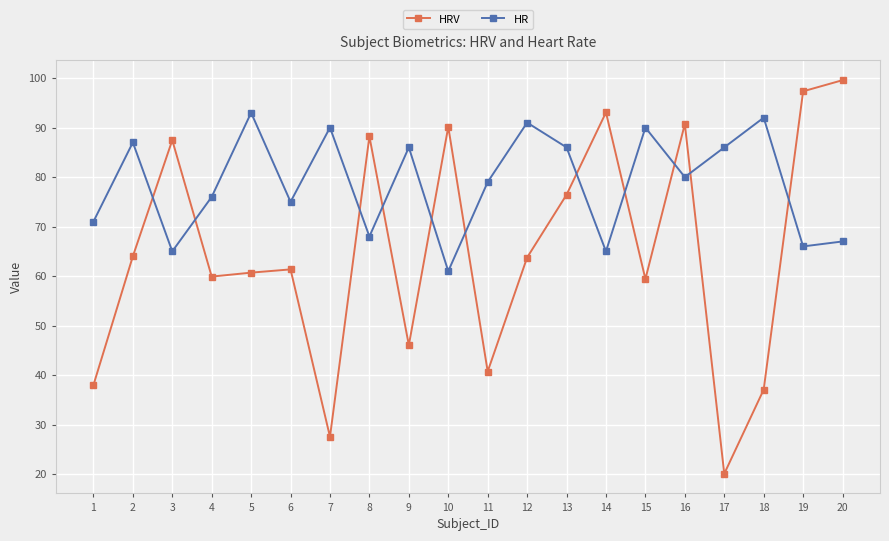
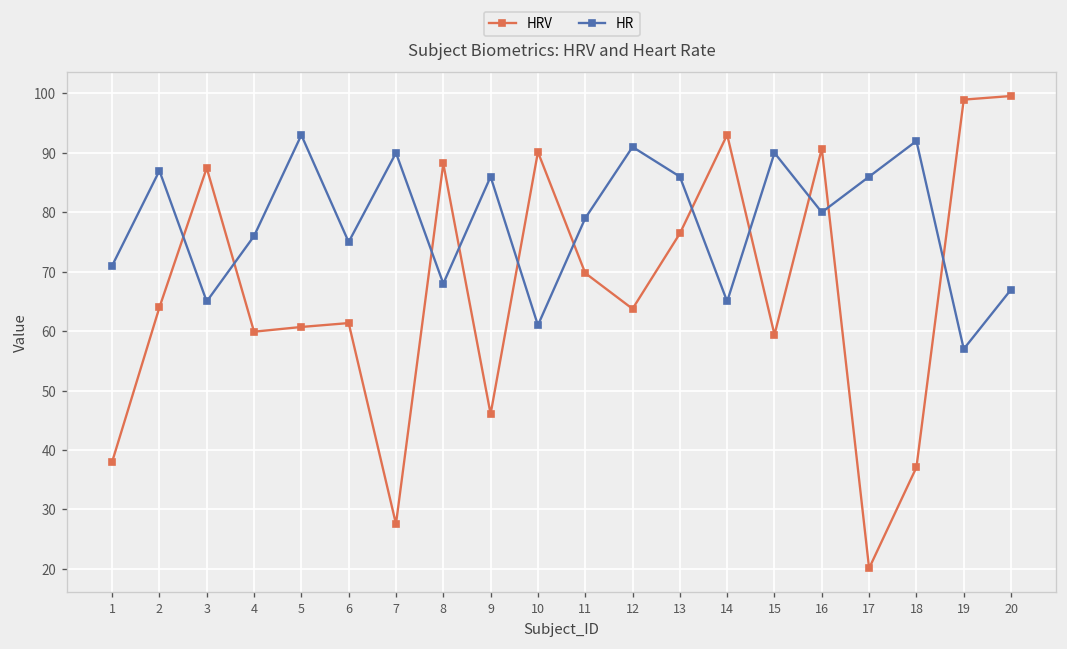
HRV, 11: 41 -> 70
HRV, 19: 97 -> 99
HR, 19: 66 -> 57
